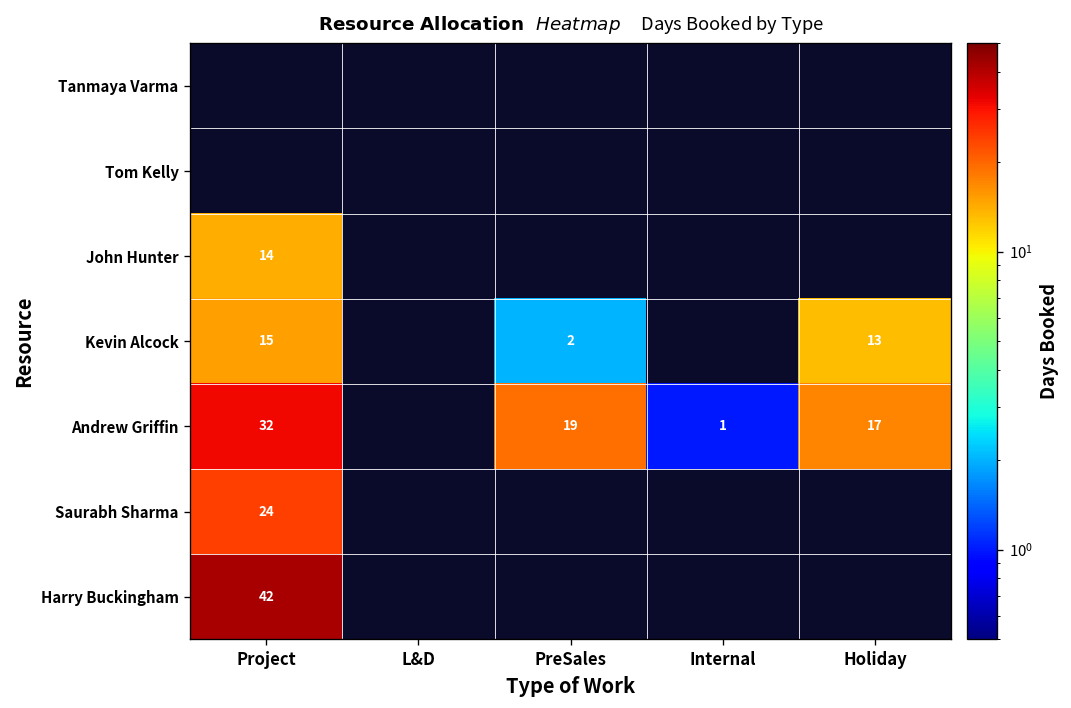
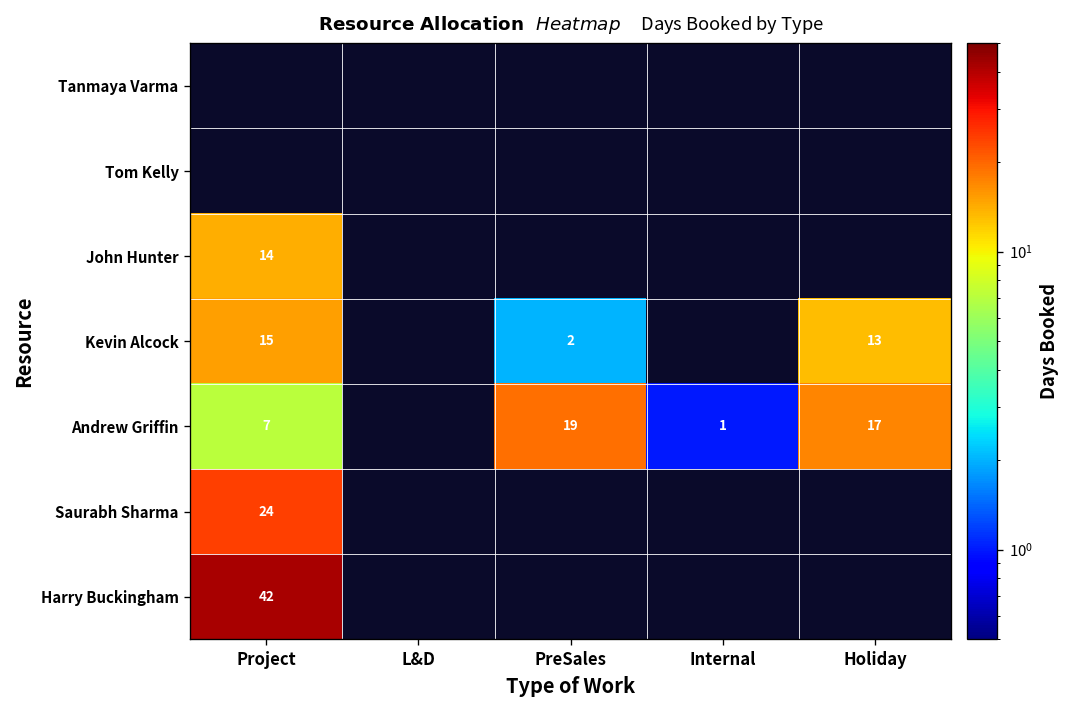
Andrew Griffin, Project: 32 -> 7
